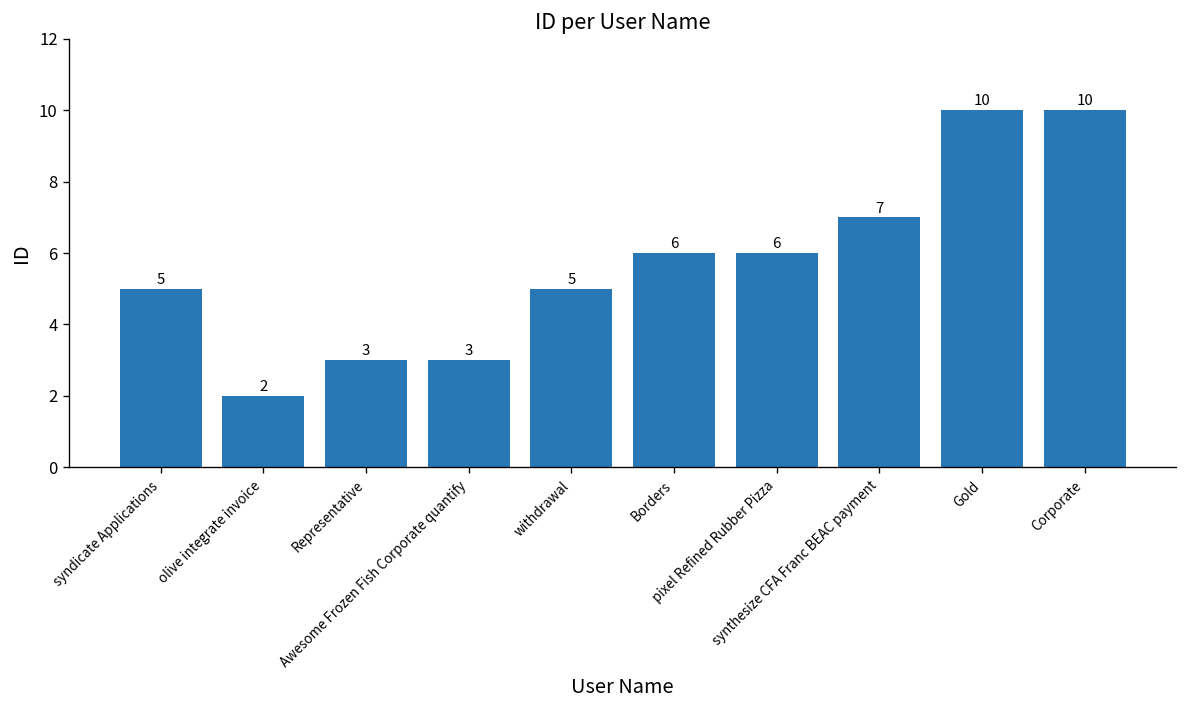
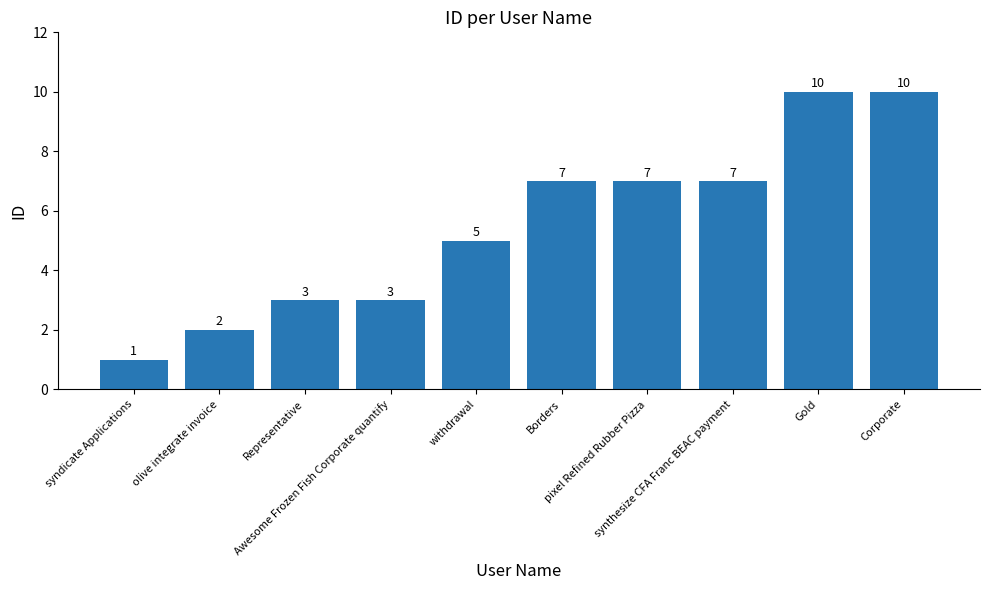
syndicate Applications: 5 -> 1
Borders: 6 -> 7
pixel Refined Rubber Pizza: 6 -> 7
